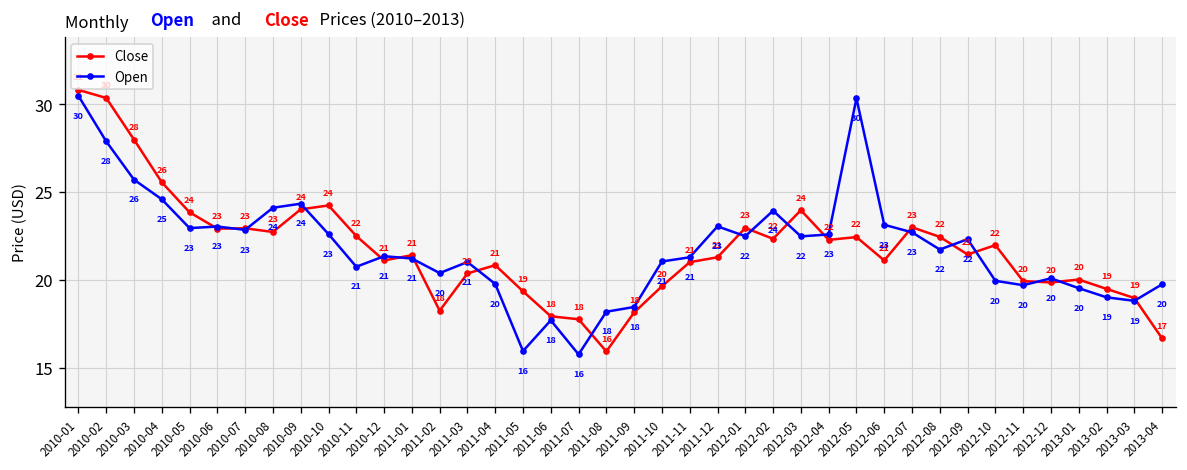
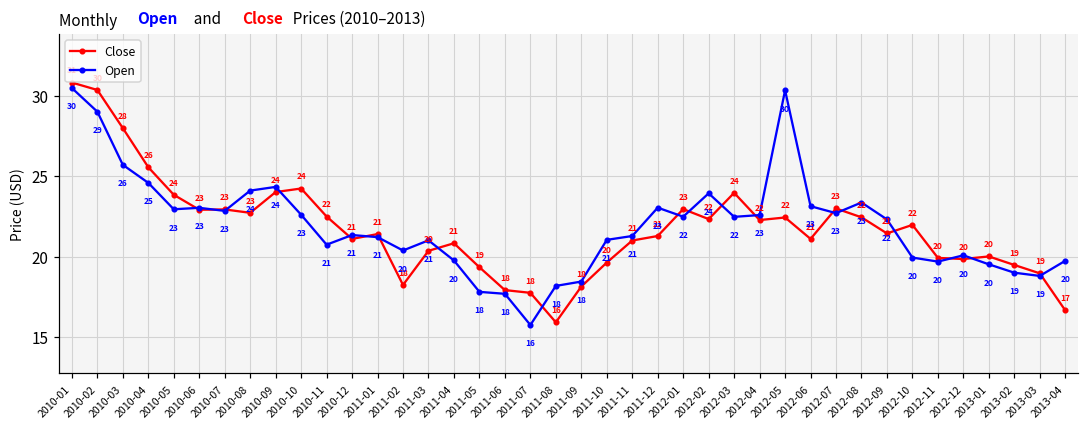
Open, 2010-02: 28 -> 29
Open, 2011-05: 16 -> 18
Open, 2012-08: 22 -> 23
